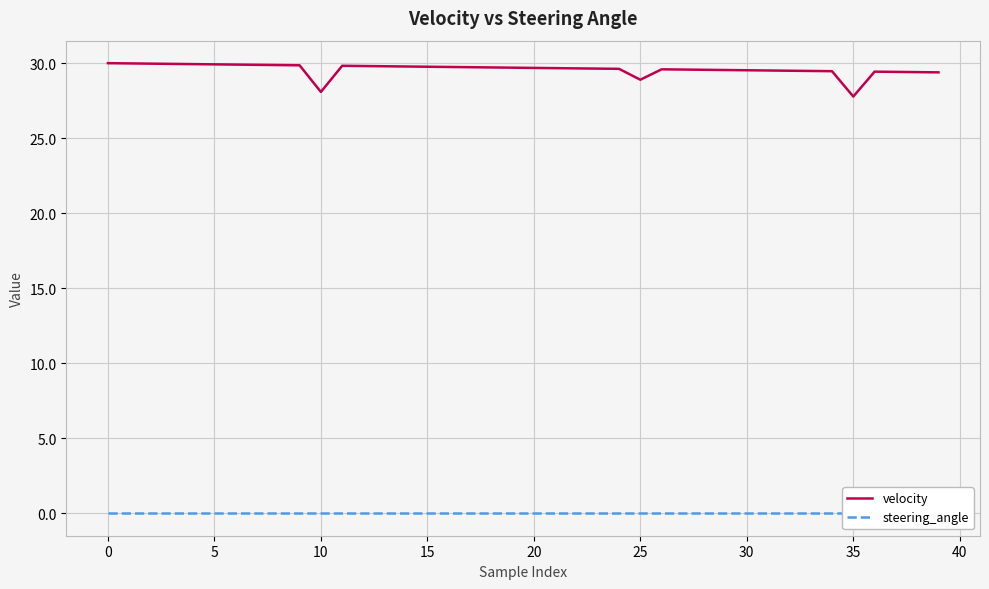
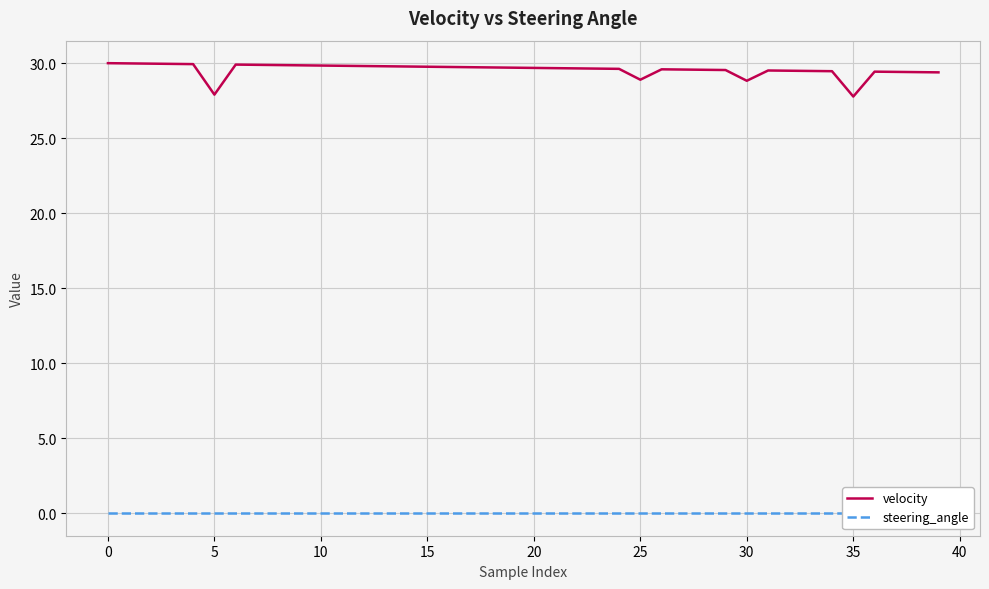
velocity, 5: 29.9 -> 27.9
velocity, 10: 28.1 -> 29.8
velocity, 30: 29.5 -> 28.8
